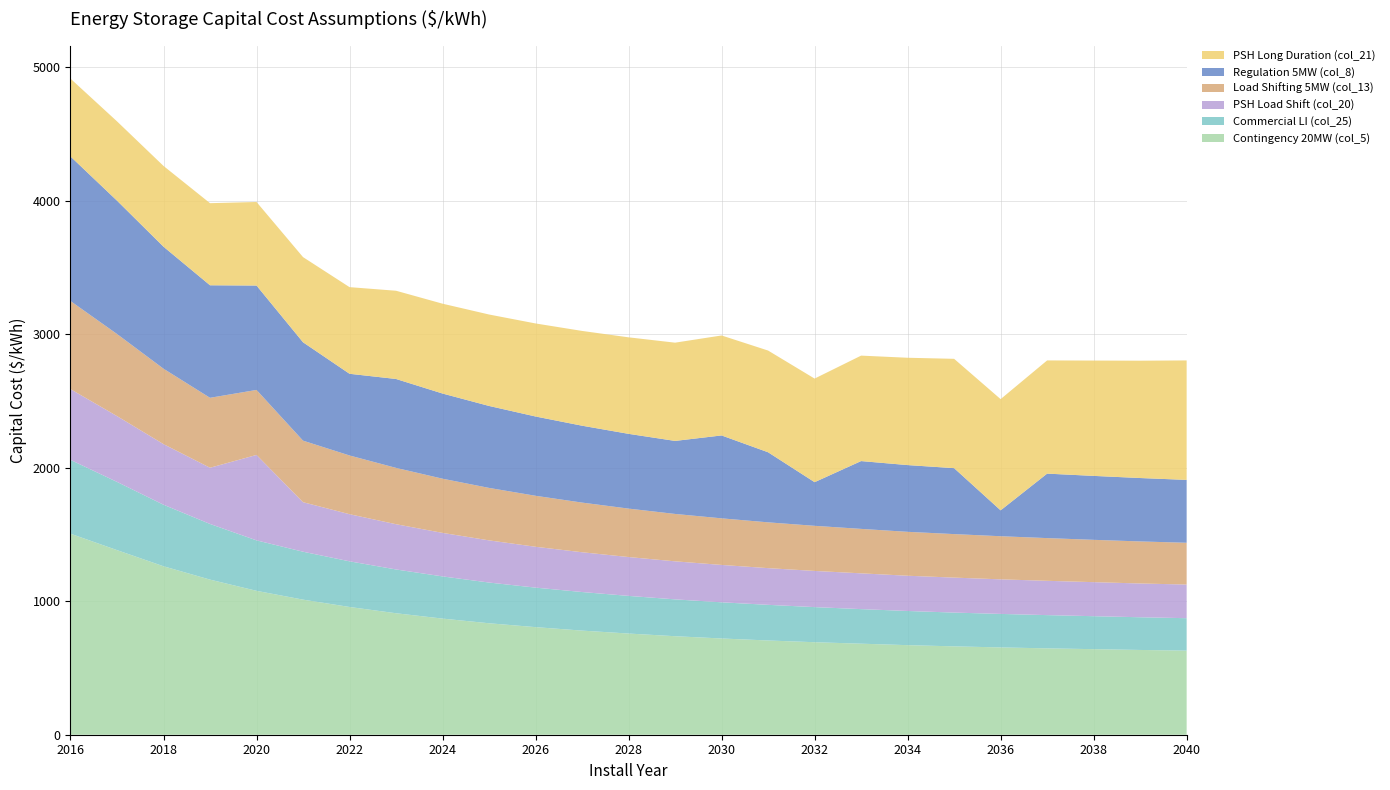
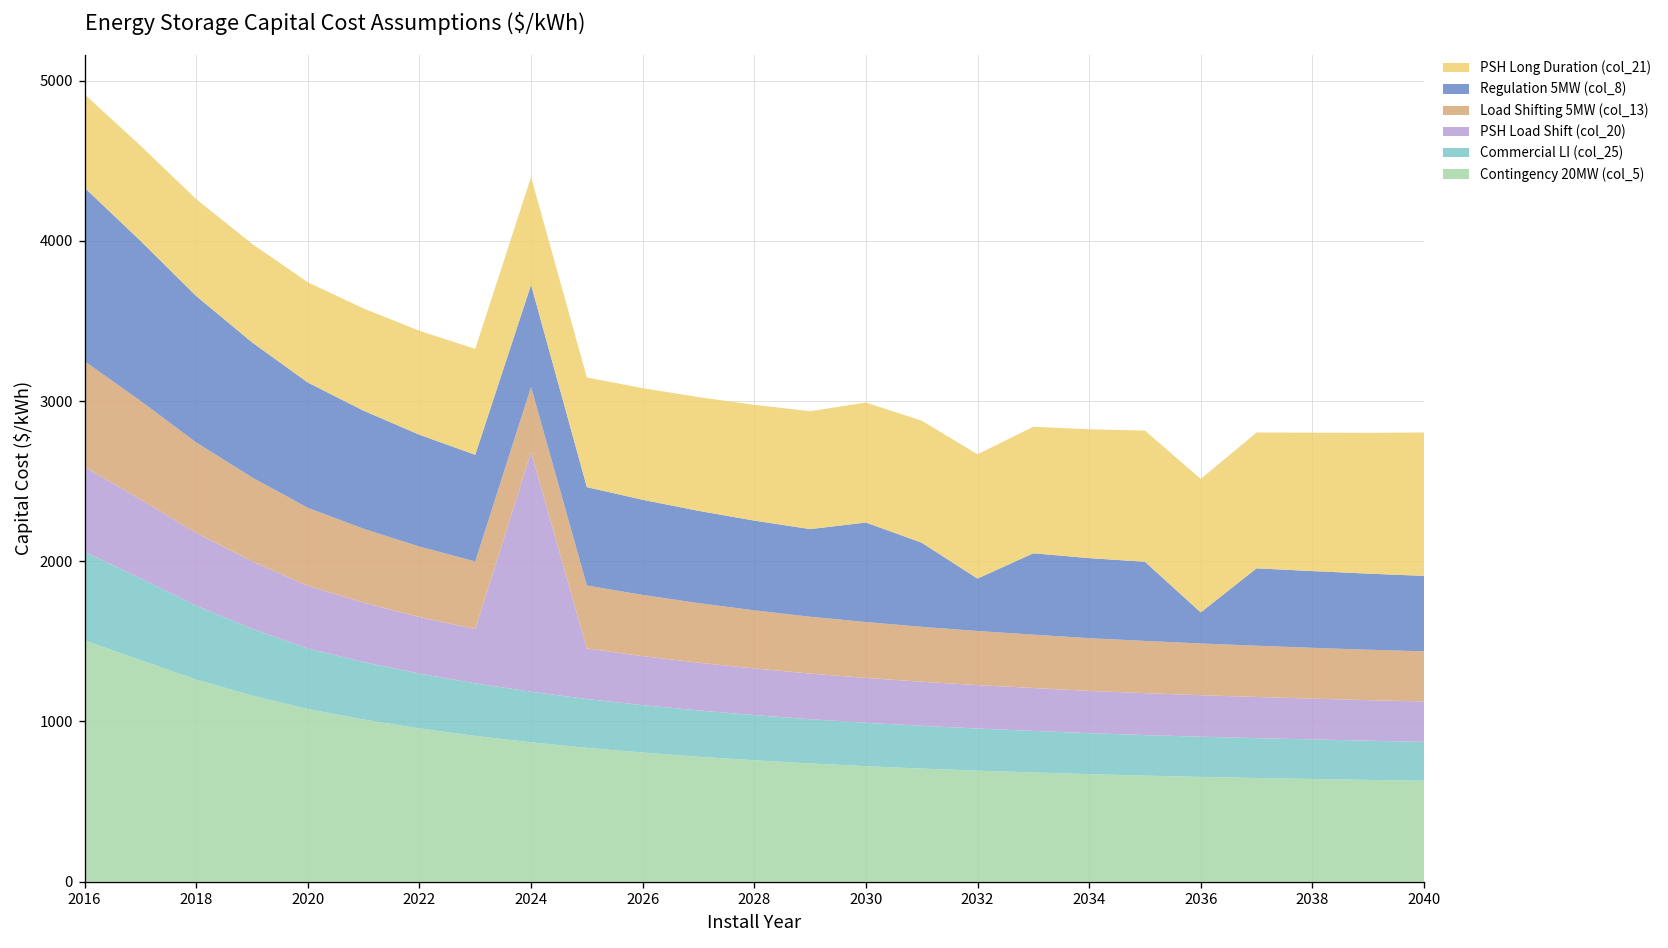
PSH Load Shift (col_20), 2020: 640 -> 390
Regulation 5MW (col_8), 2022: 610 -> 700
PSH Load Shift (col_20), 2024: 330 -> 1500
